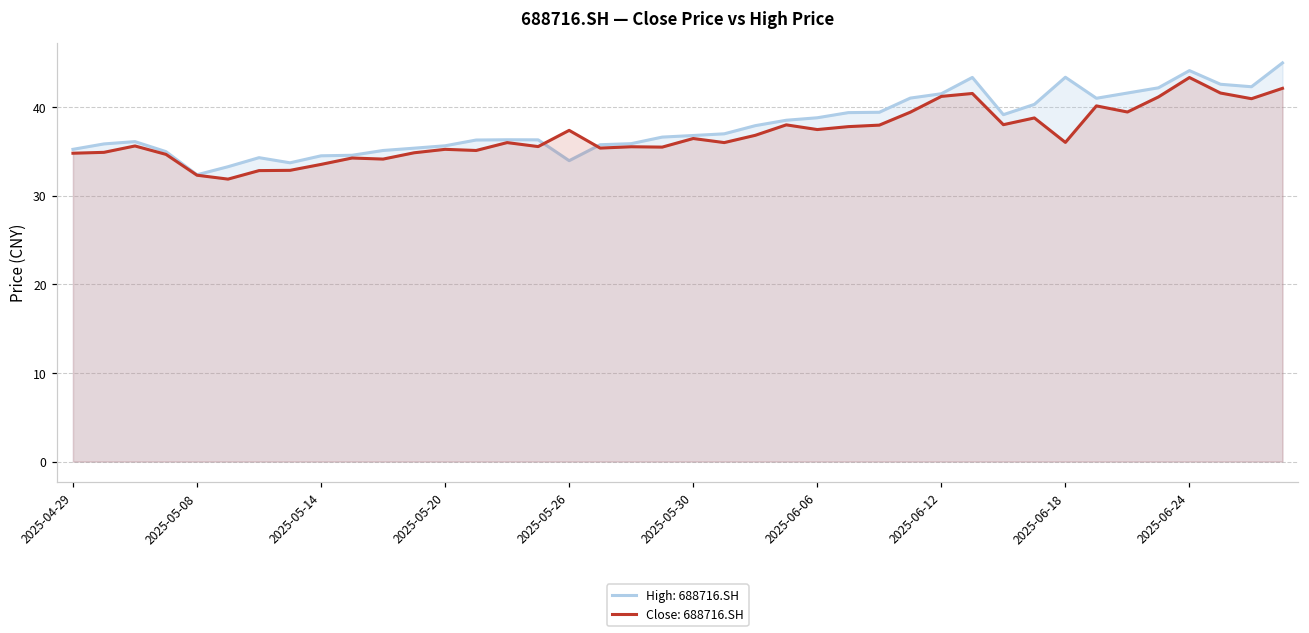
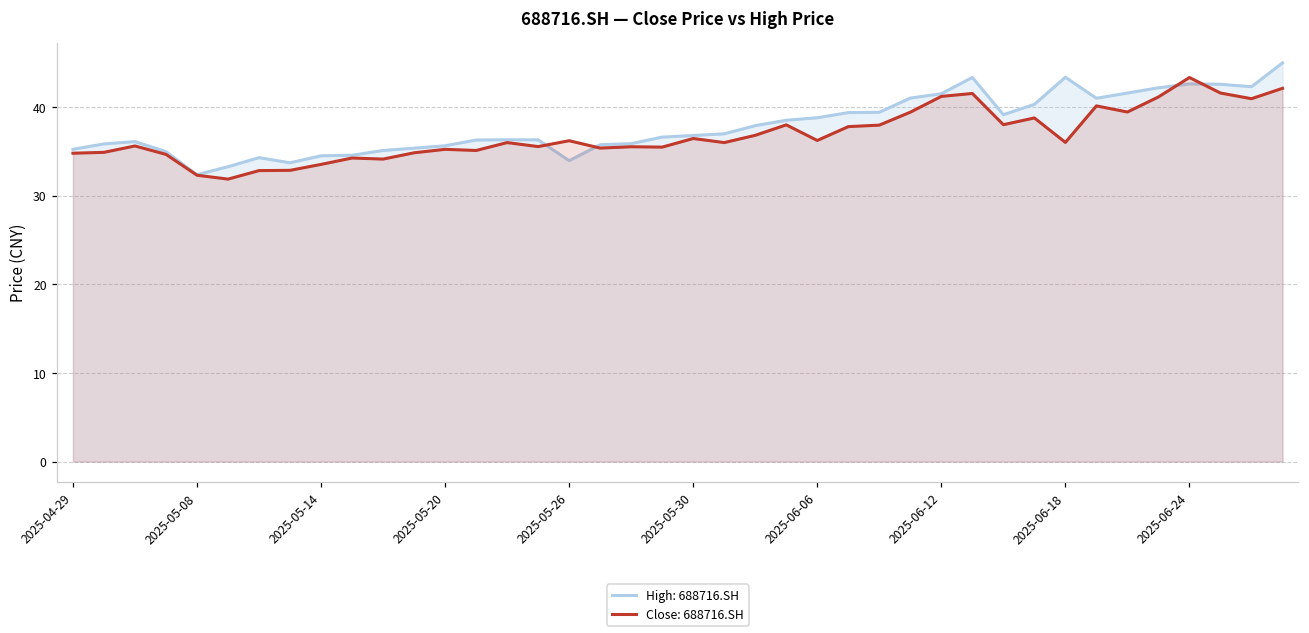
Close: 688716.SH, 2025-05-26: 37 -> 36
Close: 688716.SH, 2025-06-06: 37 -> 36
High: 688716.SH, 2025-06-24: 44 -> 43
